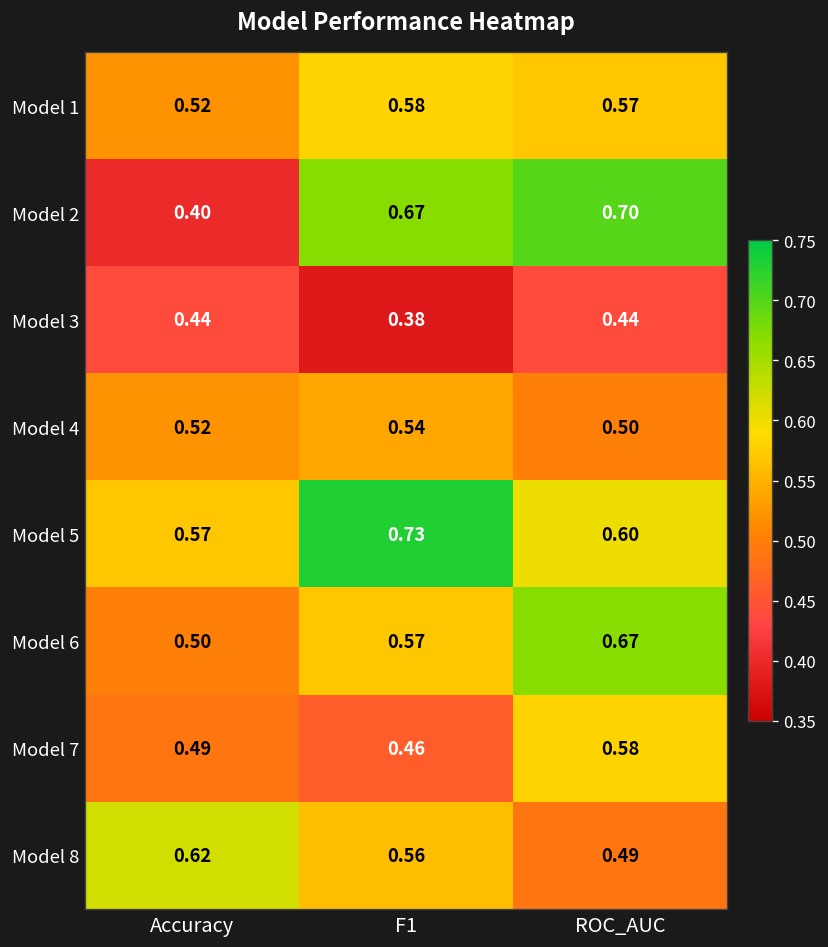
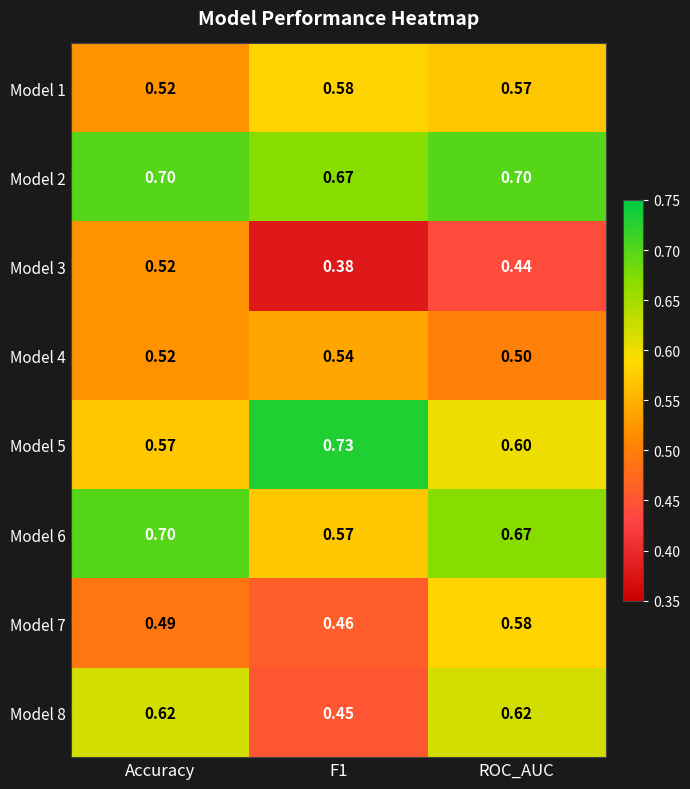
Model 2, Accuracy: 0.40 -> 0.70
Model 3, Accuracy: 0.44 -> 0.52
Model 6, Accuracy: 0.50 -> 0.70
Model 8, F1: 0.56 -> 0.45
Model 8, ROC_AUC: 0.49 -> 0.62
